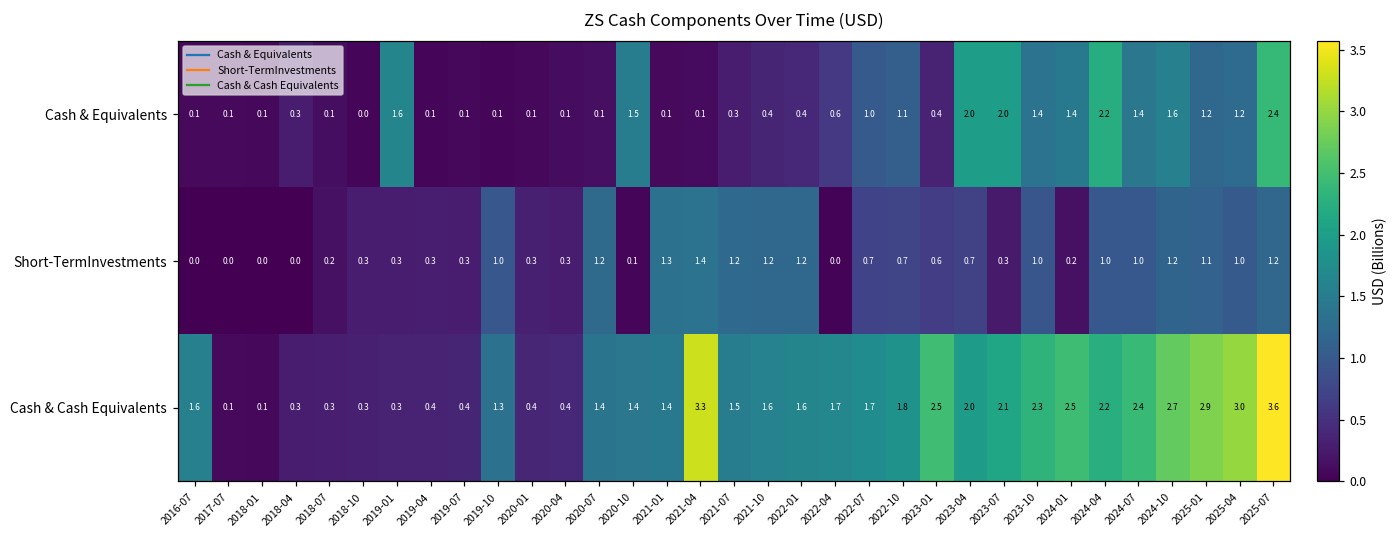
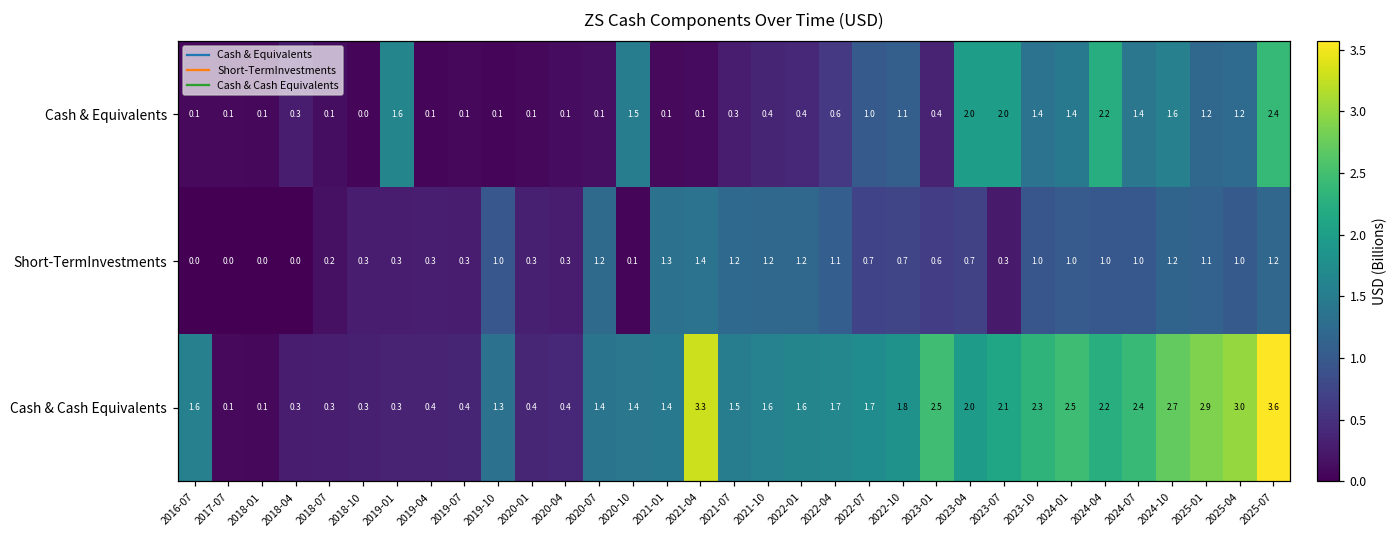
Short-TermInvestments, 2022-04: 0.0 -> 1.1
Short-TermInvestments, 2024-01: 0.2 -> 1.0
